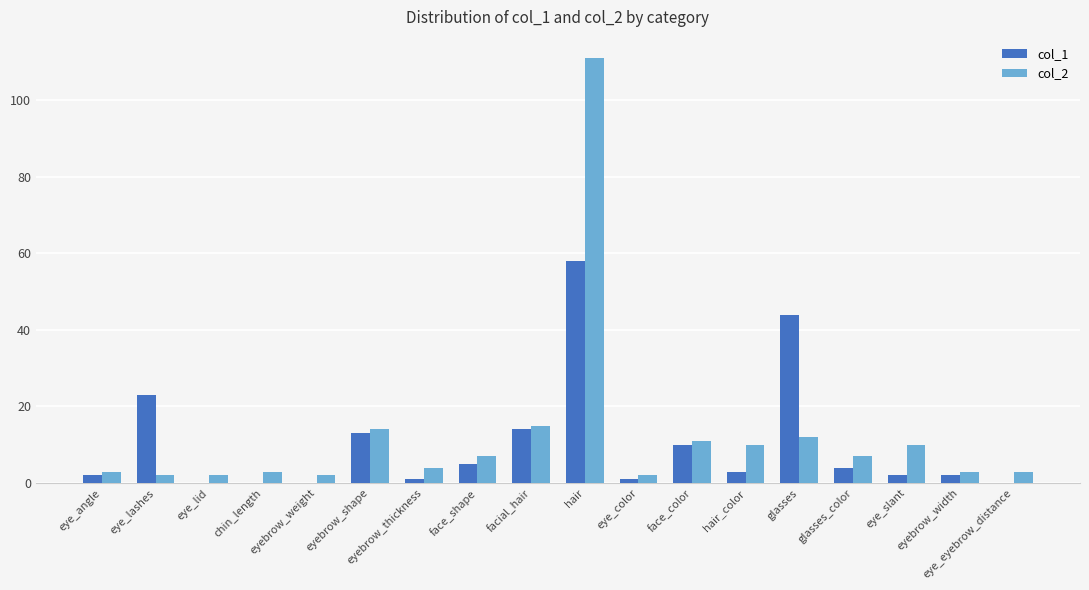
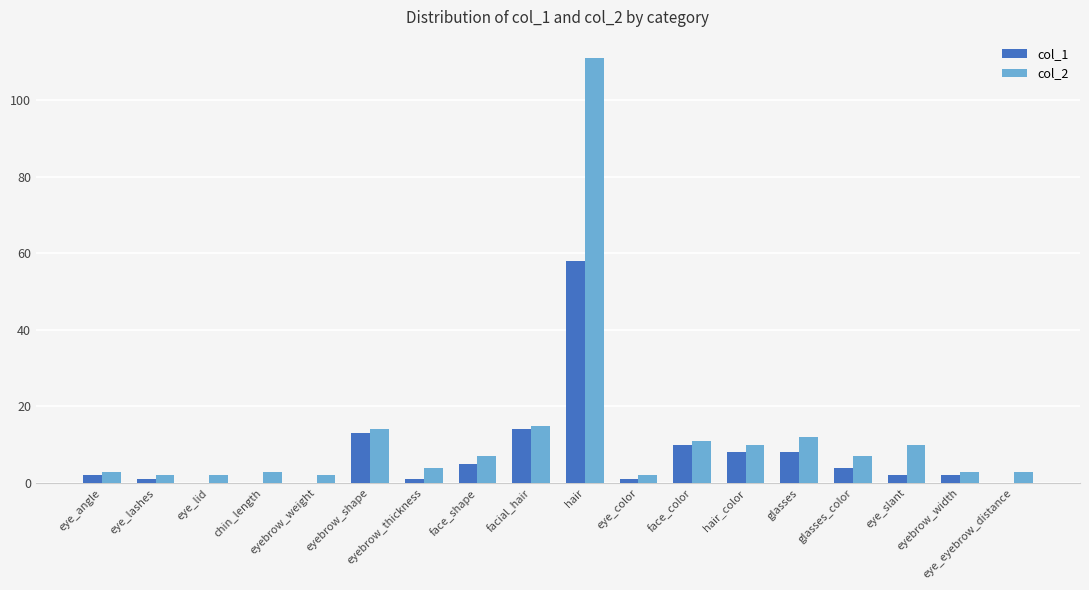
col_1, eye_lashes: 23 -> 1
col_1, hair_color: 3 -> 8
col_1, glasses: 44 -> 8
